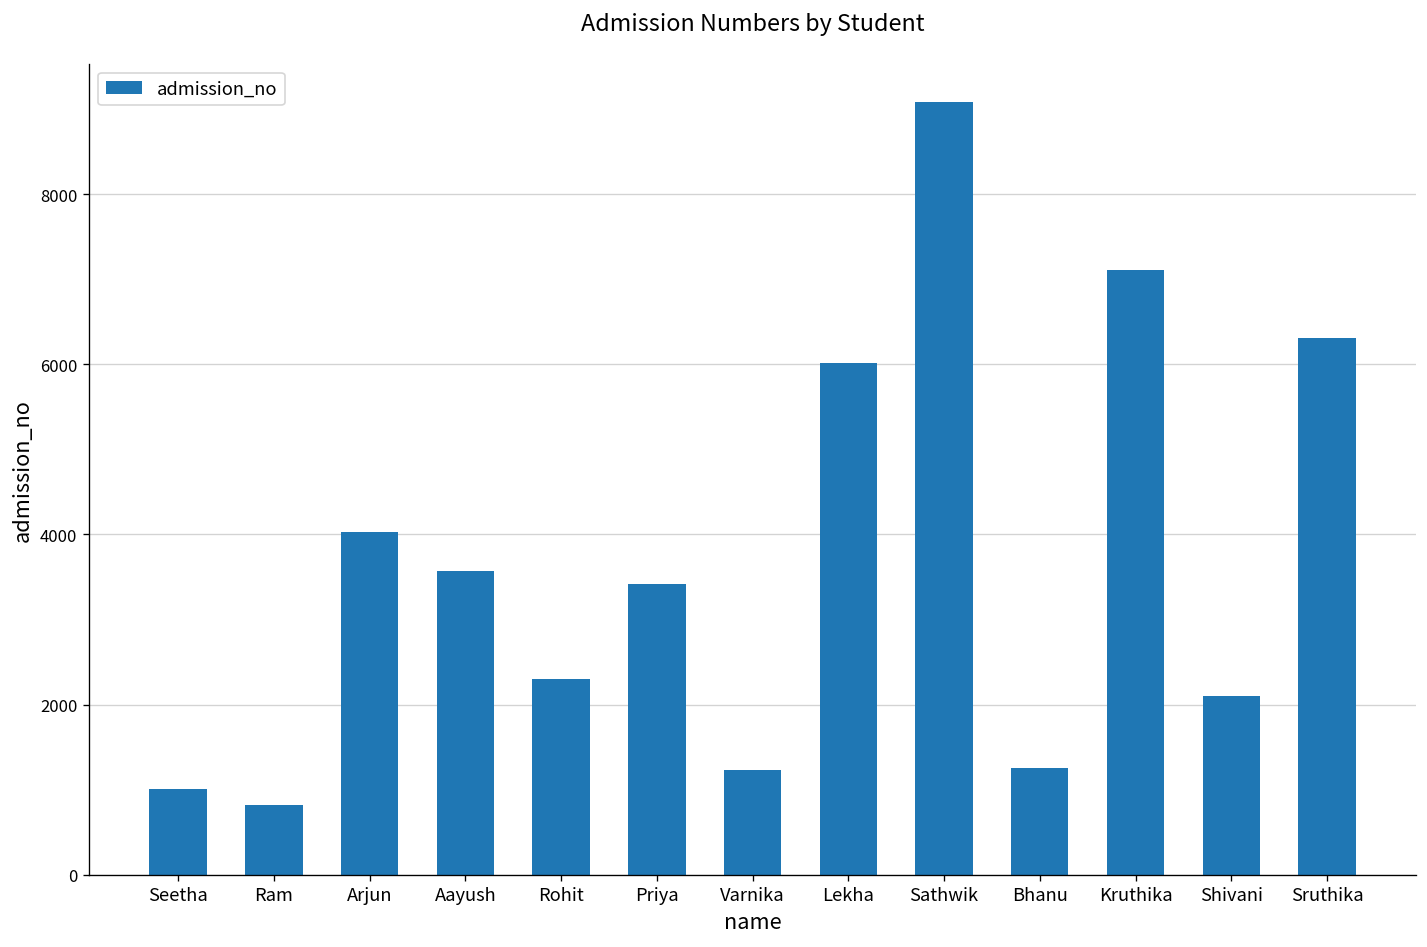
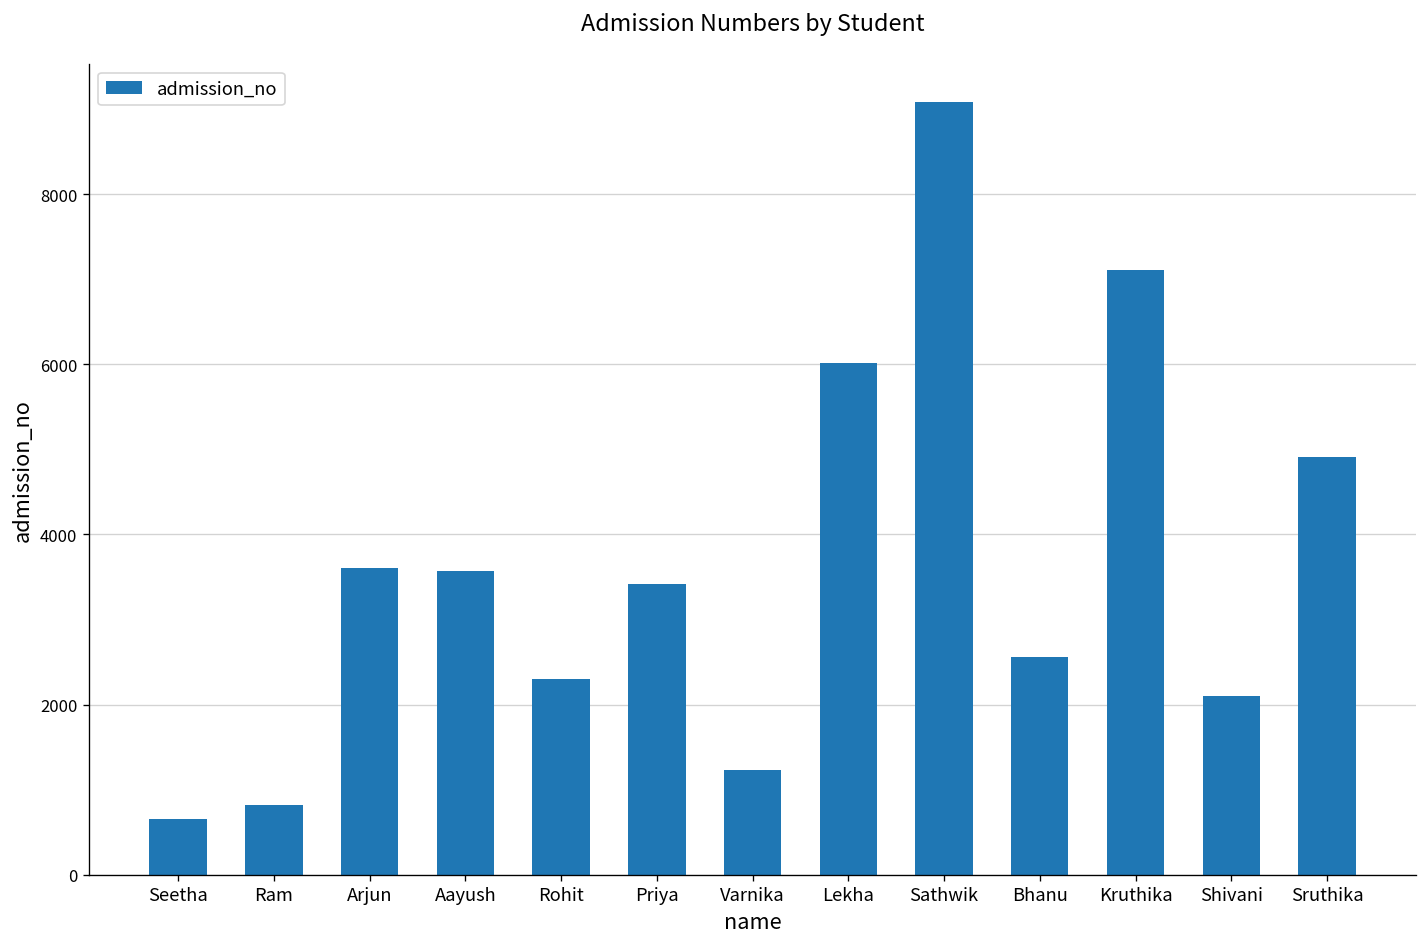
Seetha: 1000 -> 700
Arjun: 4000 -> 3600
Bhanu: 1300 -> 2600
Sruthika: 6300 -> 4900
